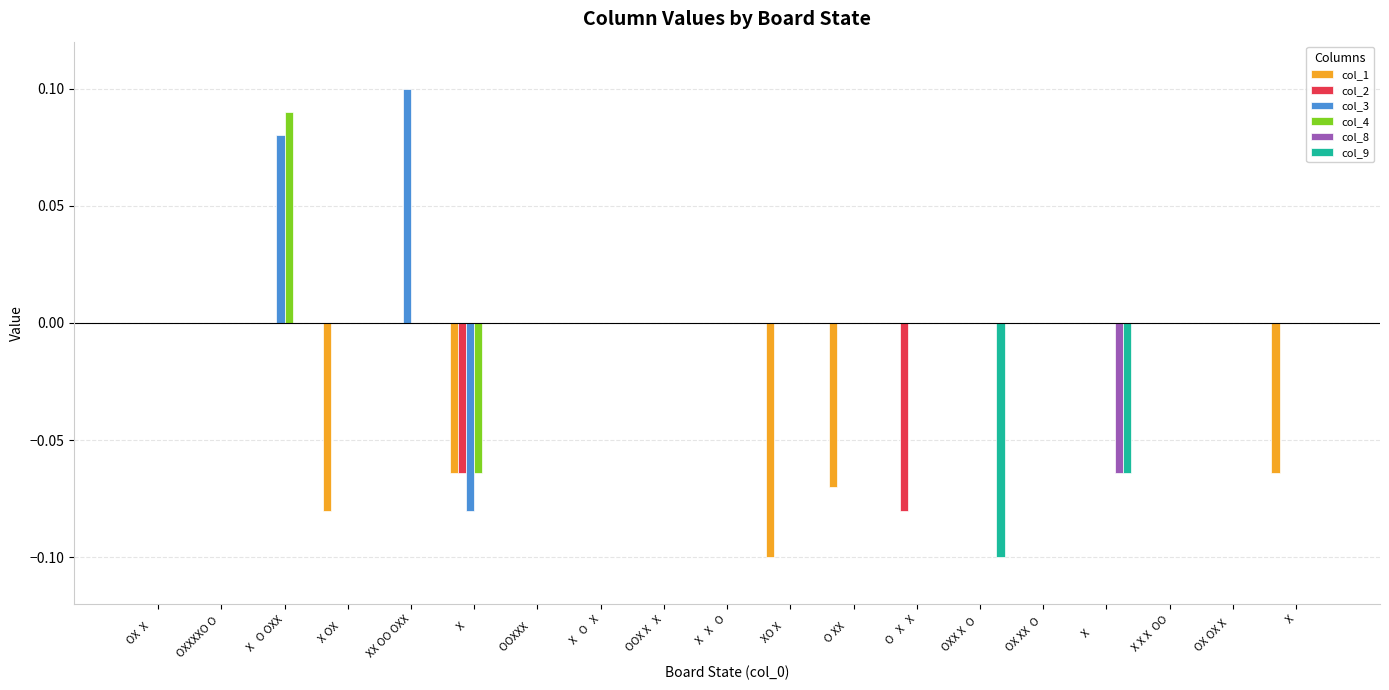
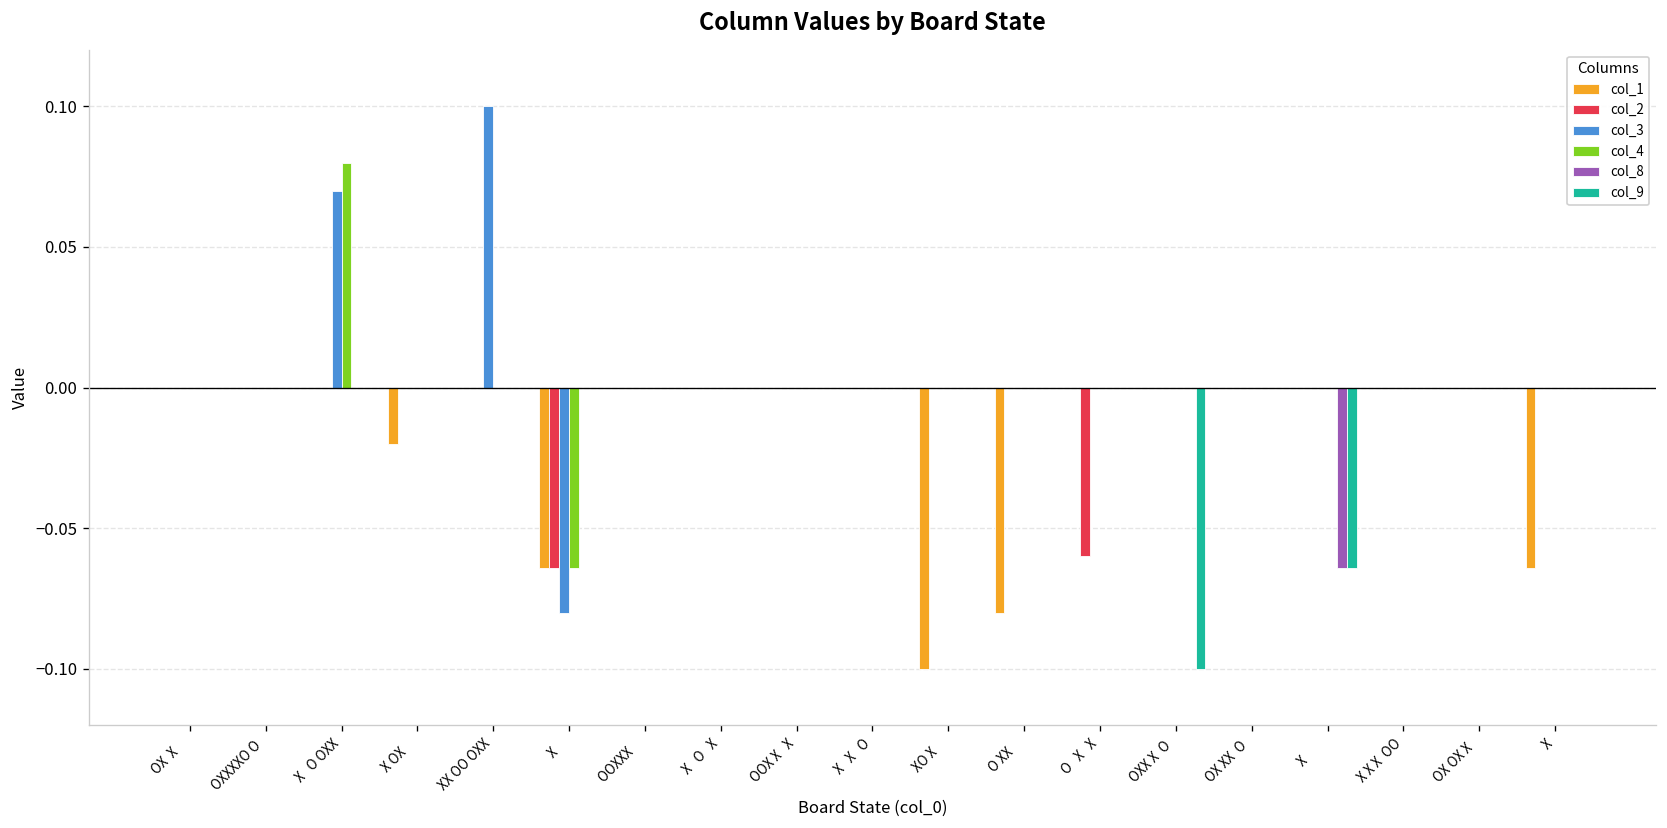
col_3, X O OXX: 0.08 -> 0.07
col_4, X O OXX: 0.09 -> 0.08
col_1, X OX: -0.08 -> -0.02
col_1, O XX: -0.07 -> -0.08
col_2, O X X: -0.08 -> -0.06
